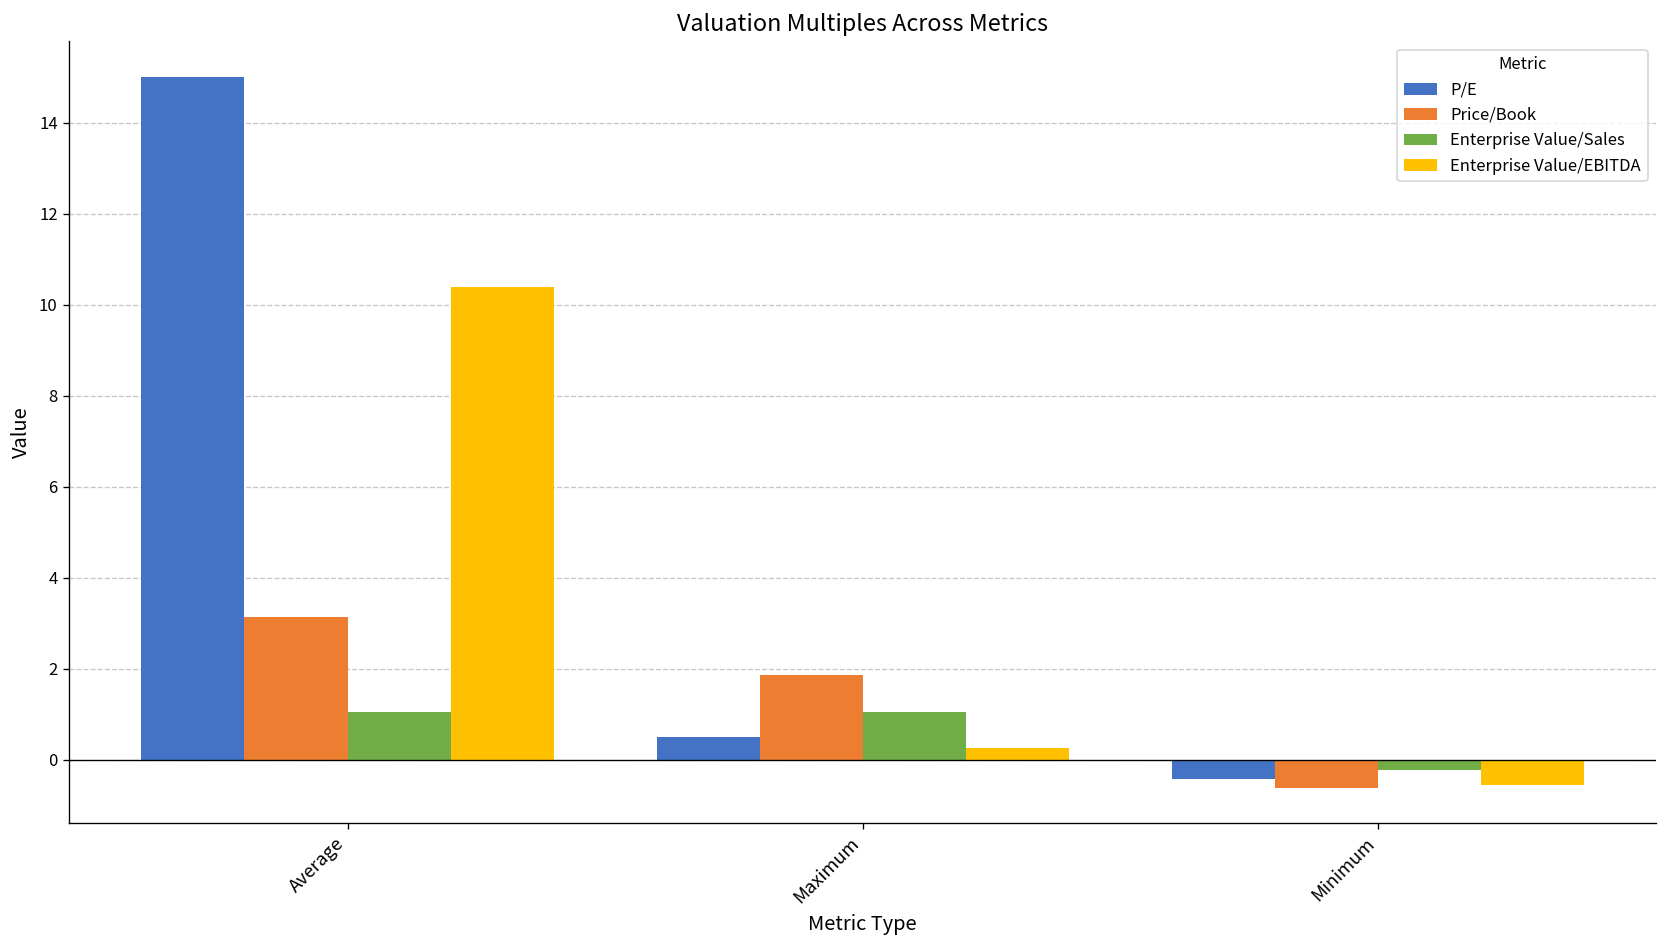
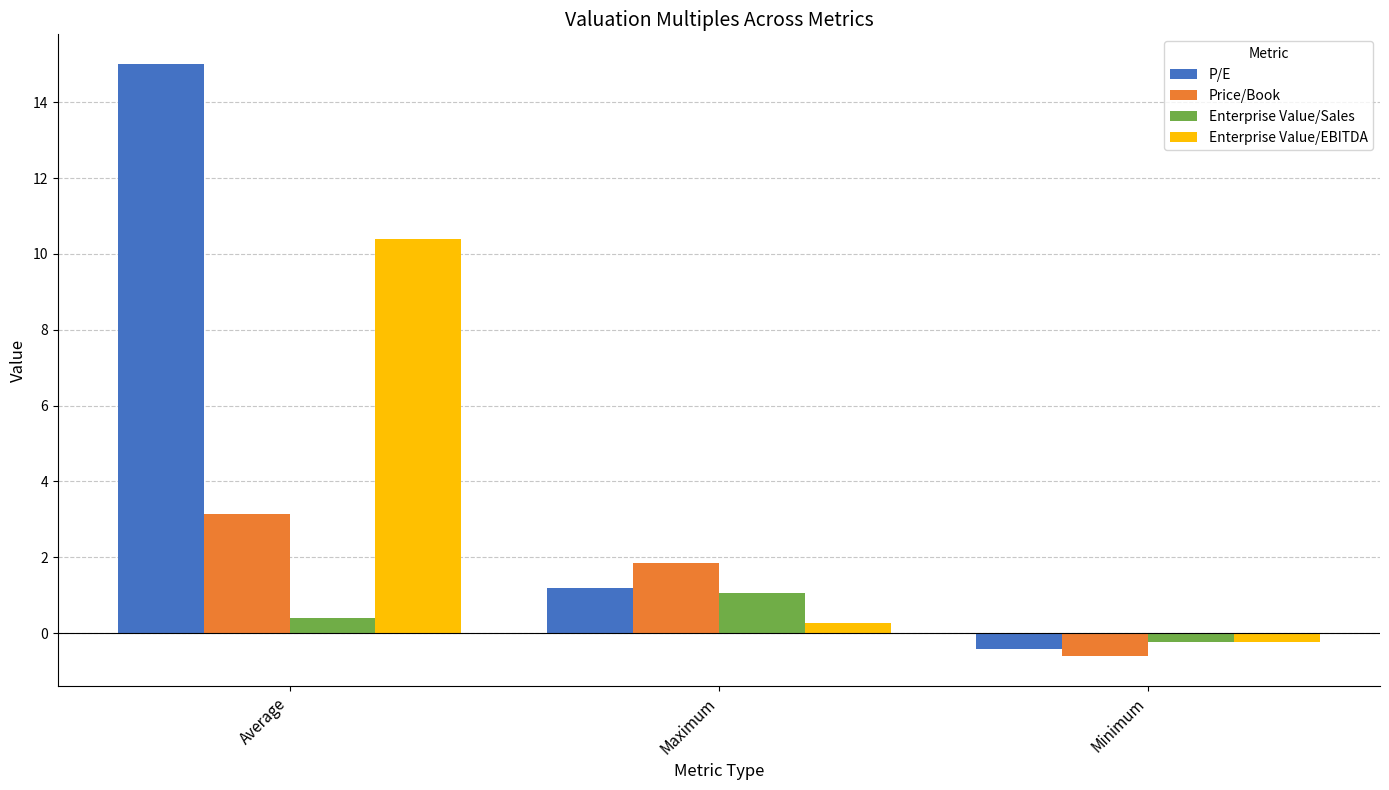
Enterprise Value/Sales, Average: 1.1 -> 0.4
P/E, Maximum: 0.5 -> 1.2
Enterprise Value/EBITDA, Minimum: -0.6 -> -0.2
